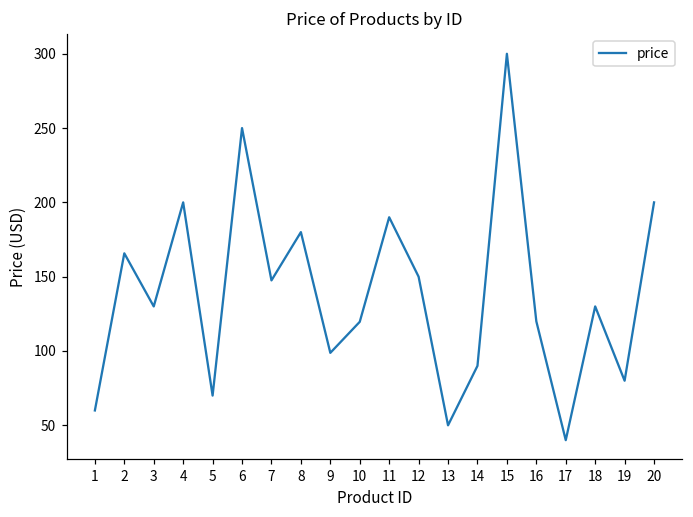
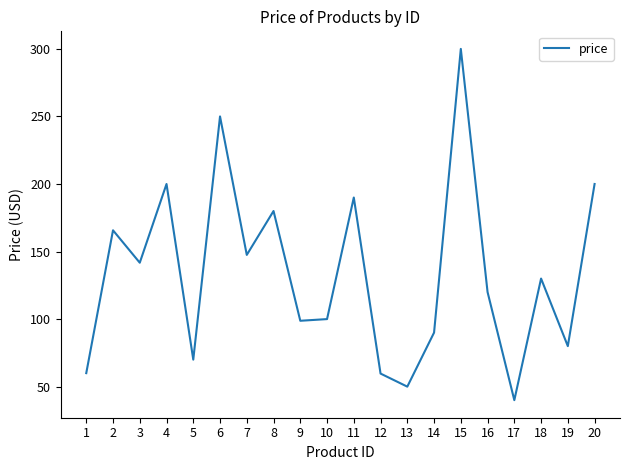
3: 130 -> 142
10: 120 -> 100
12: 150 -> 60
